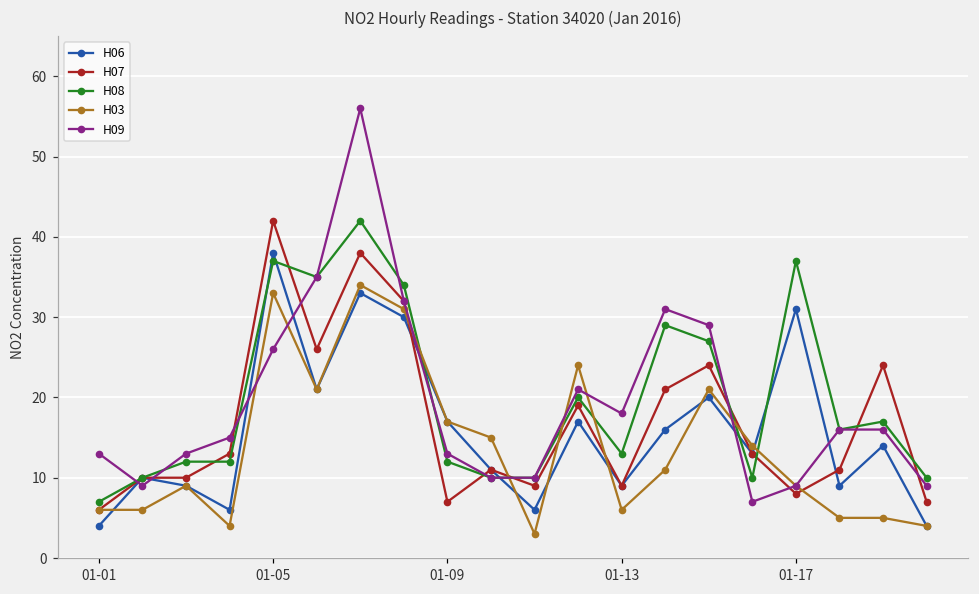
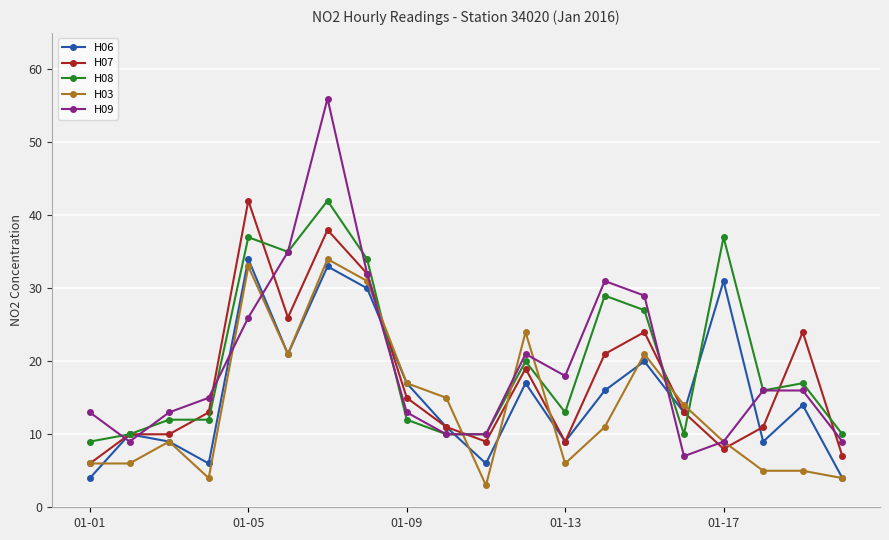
H08, 01-01: 7 -> 9
H06, 01-05: 38 -> 34
H07, 01-09: 7 -> 15
